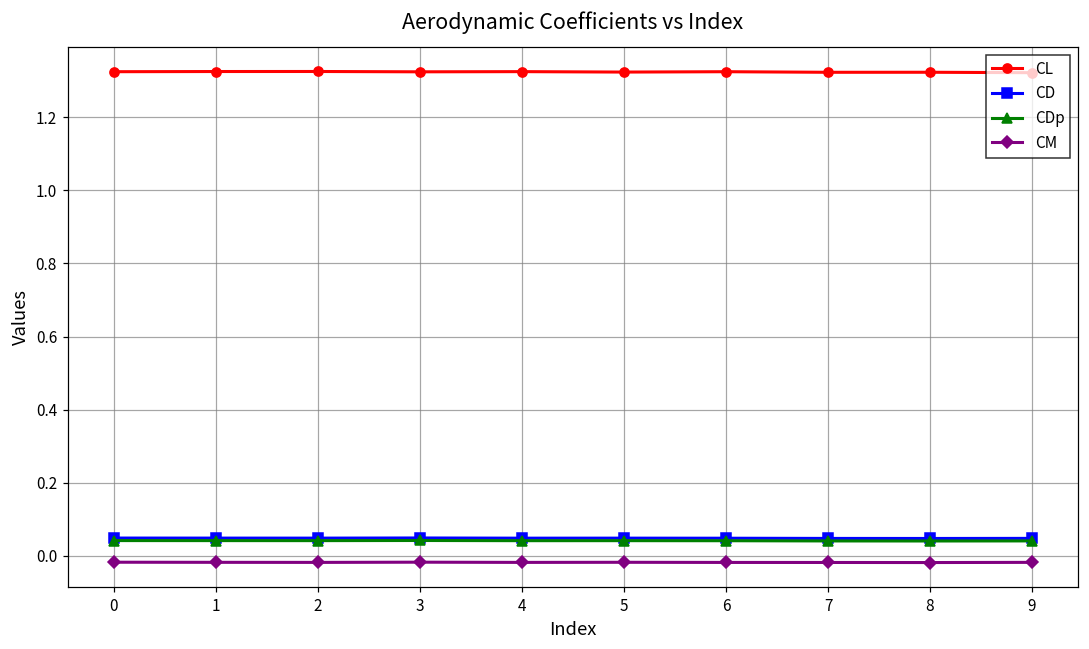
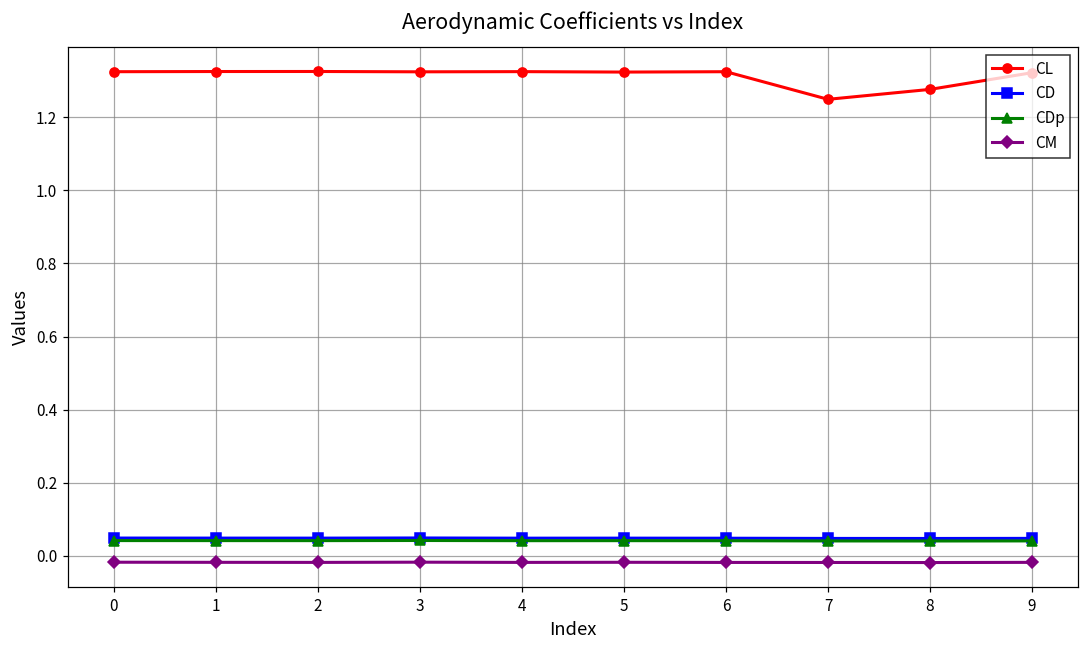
CL, 7: 1.32 -> 1.25
CL, 8: 1.32 -> 1.28
